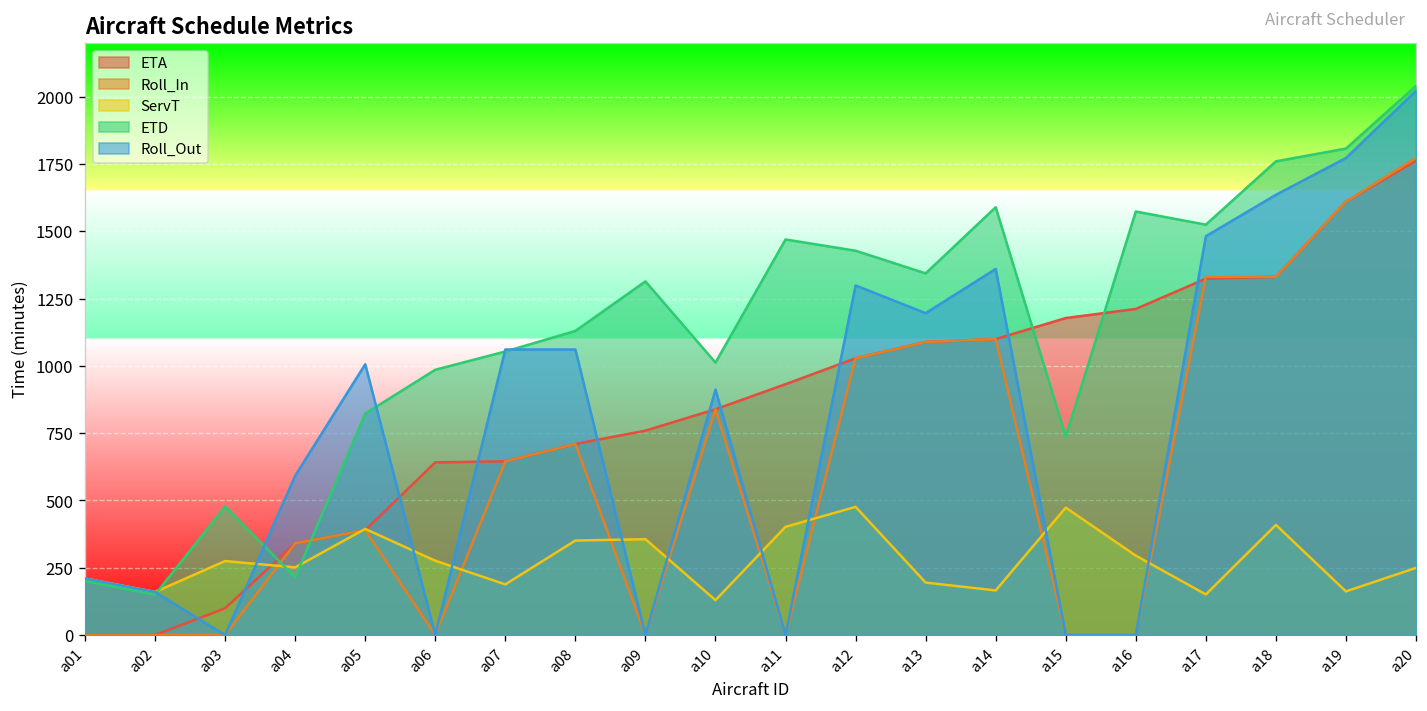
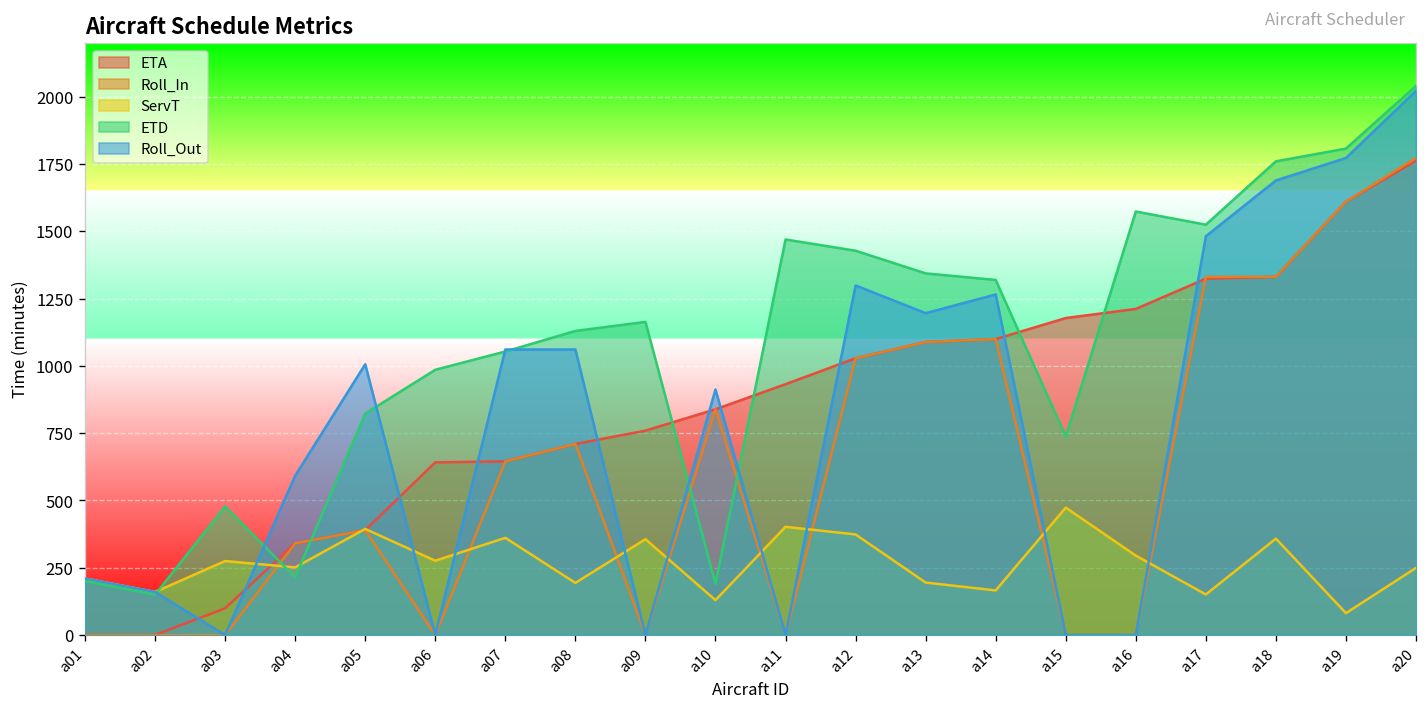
ServT, a07: 190 -> 360
ServT, a08: 350 -> 190
ETD, a09: 1310 -> 1160
ETD, a10: 1010 -> 190
ServT, a12: 480 -> 370
ETD, a14: 1590 -> 1320
Roll_Out, a14: 1360 -> 1270
ServT, a18: 410 -> 360
Roll_Out, a18: 1640 -> 1690
ServT, a19: 160 -> 80
